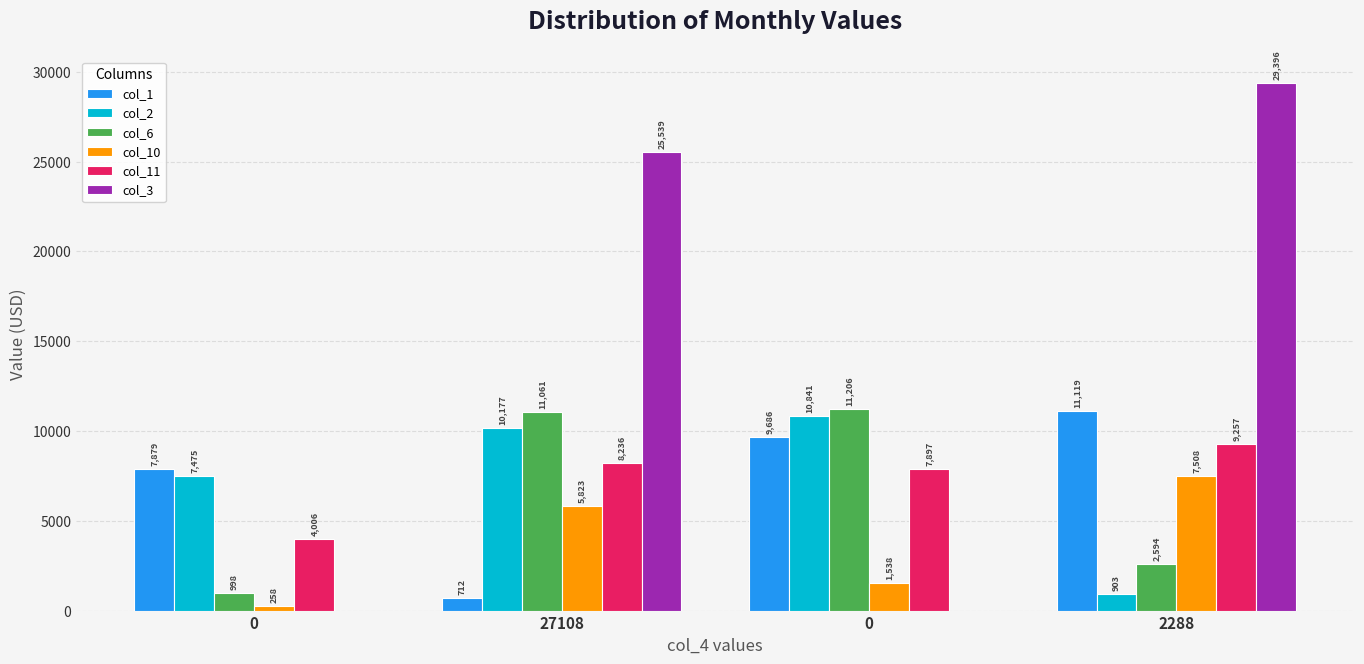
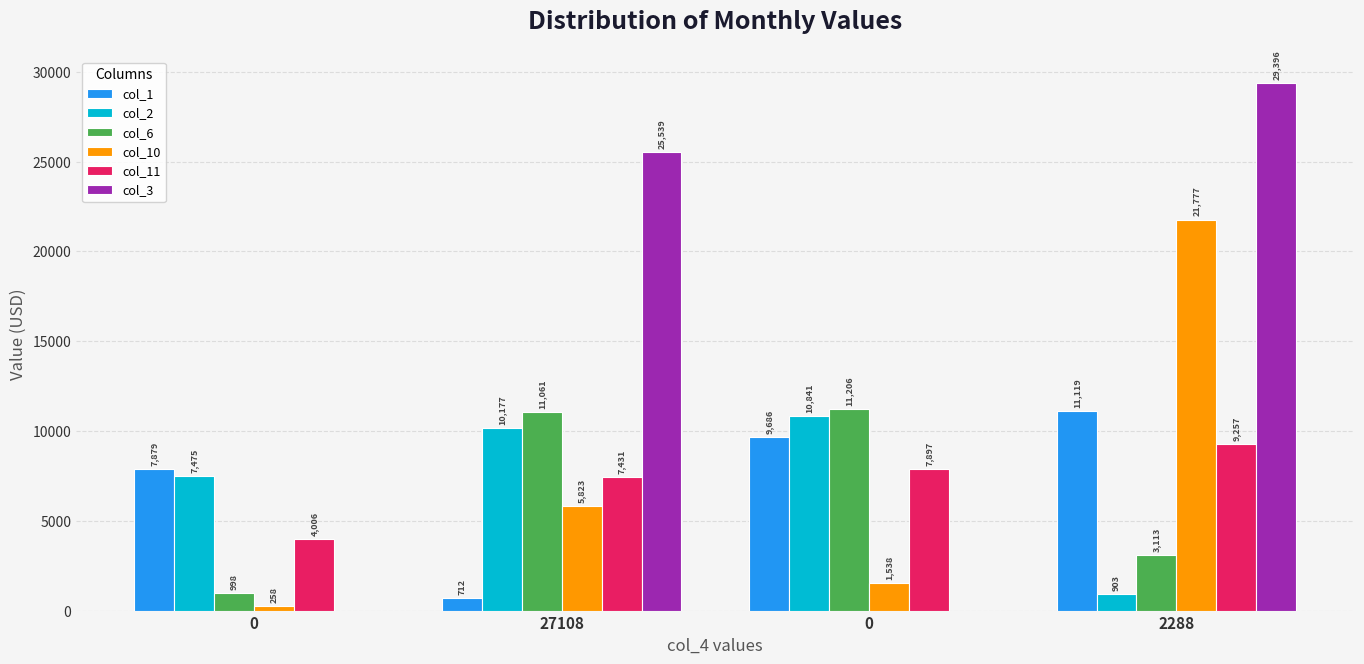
col_11, 27108: 8,236 -> 7,431
col_6, 2288: 2,594 -> 3,113
col_10, 2288: 7,508 -> 21,777
